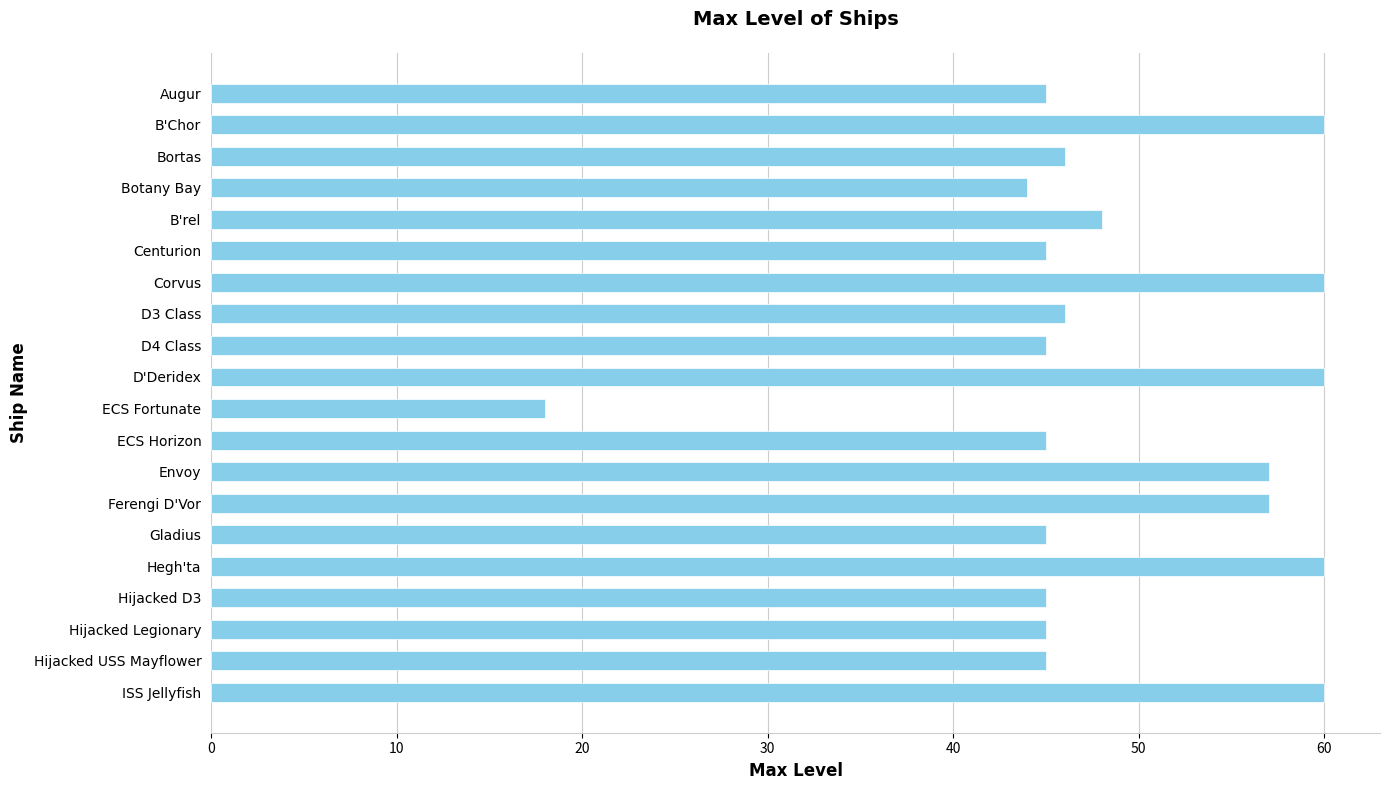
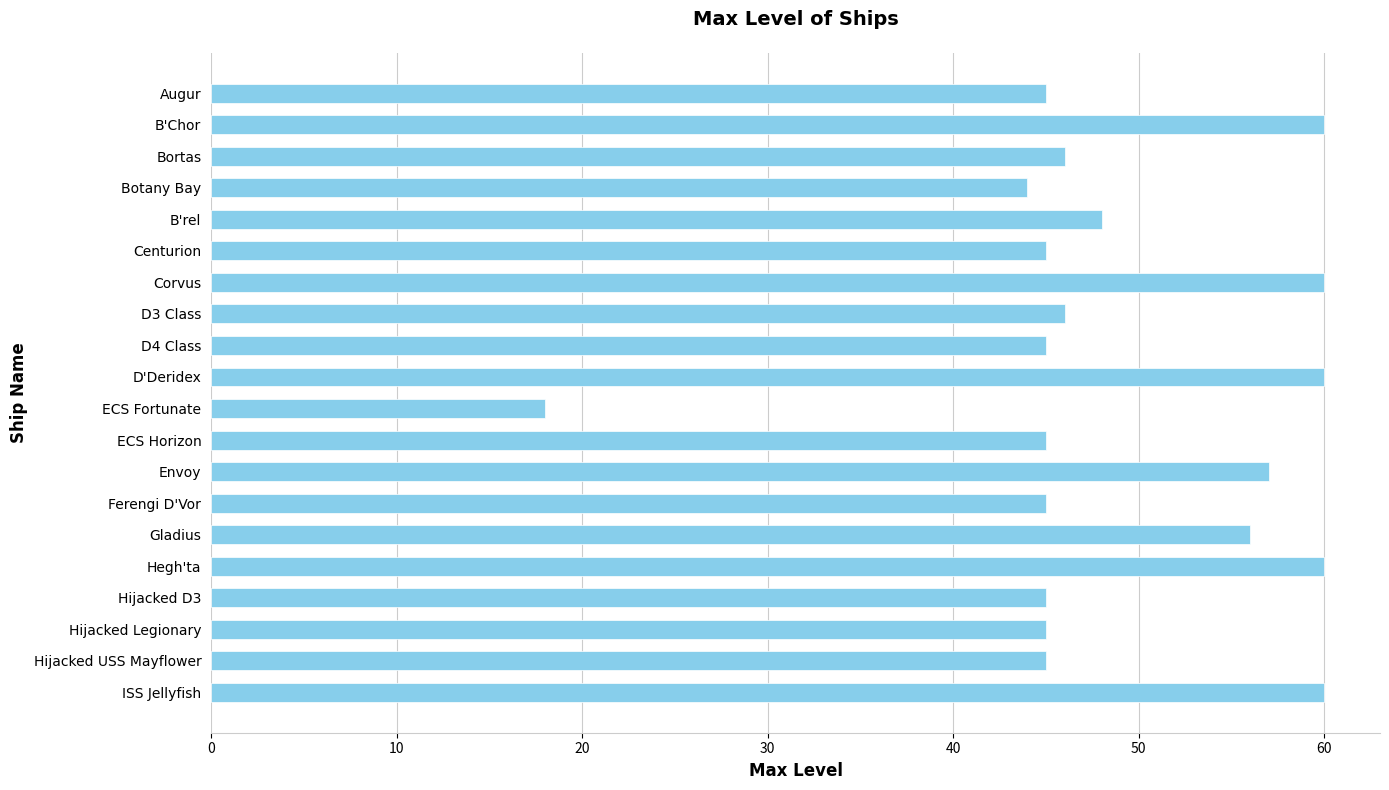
Ferengi D'Vor: 57 -> 45
Gladius: 45 -> 56
